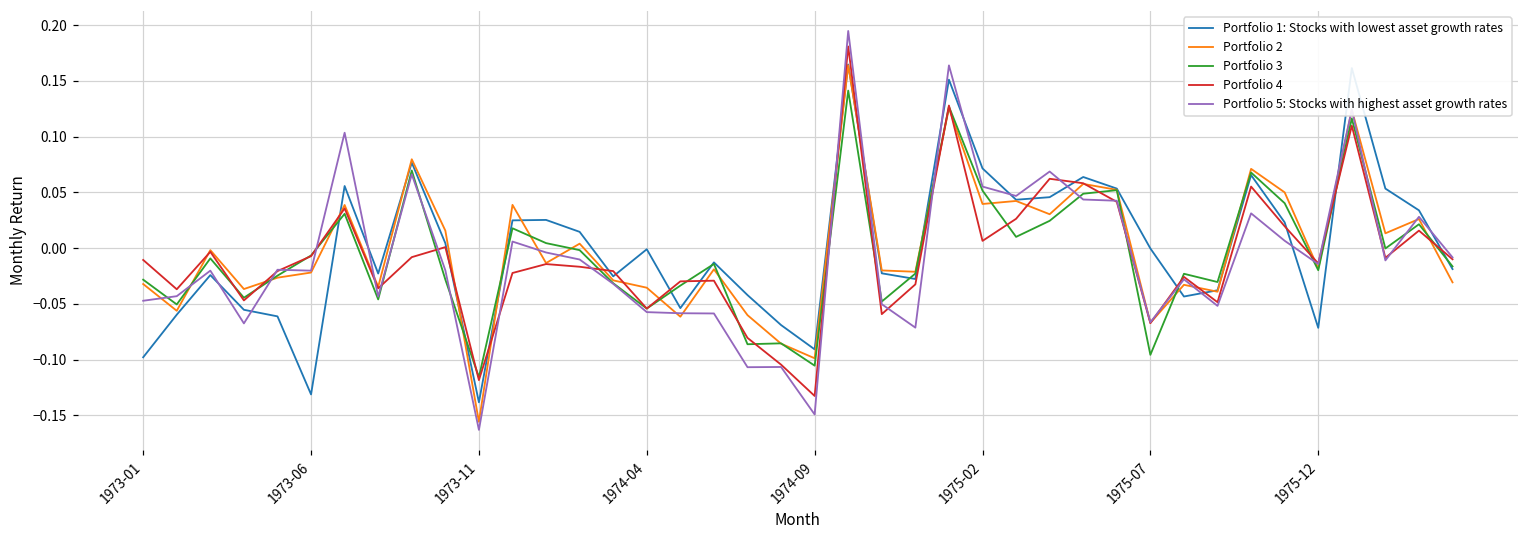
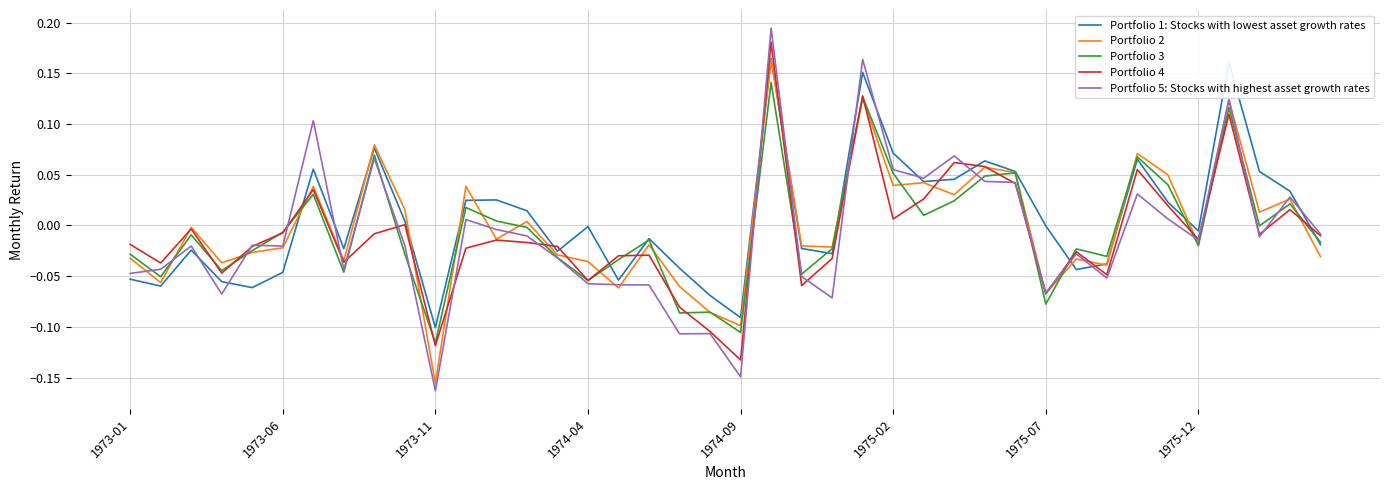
Portfolio 1: Stocks with lowest asset growth rates, 1973-01: -0.098 -> -0.053
Portfolio 4, 1973-01: -0.011 -> -0.019
Portfolio 1: Stocks with lowest asset growth rates, 1973-06: -0.131 -> -0.046
Portfolio 1: Stocks with lowest asset growth rates, 1973-11: -0.138 -> -0.101
Portfolio 3, 1975-07: -0.096 -> -0.078
Portfolio 1: Stocks with lowest asset growth rates, 1975-12: -0.072 -> -0.005
